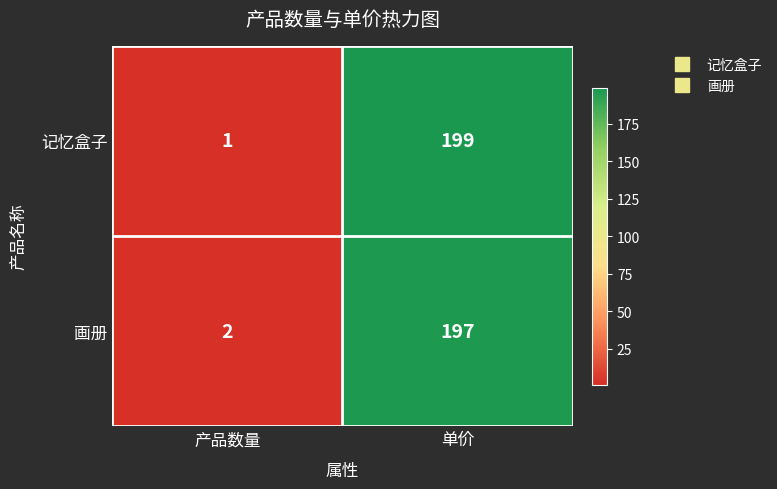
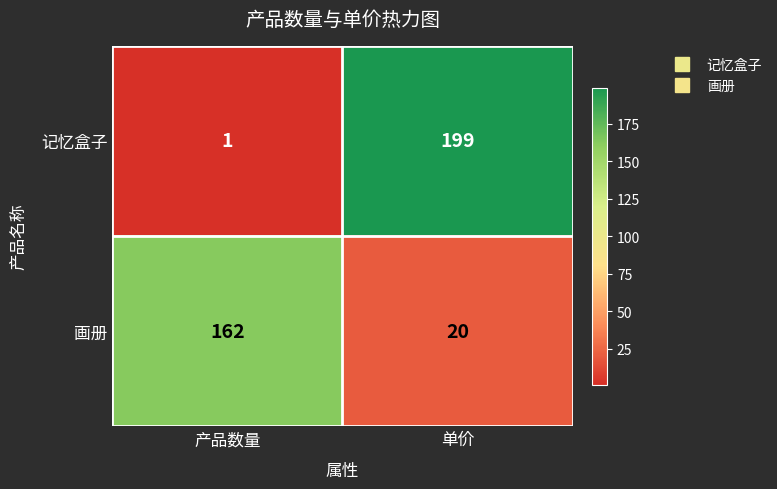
画册, 产品数量: 2 -> 162
画册, 单价: 197 -> 20
